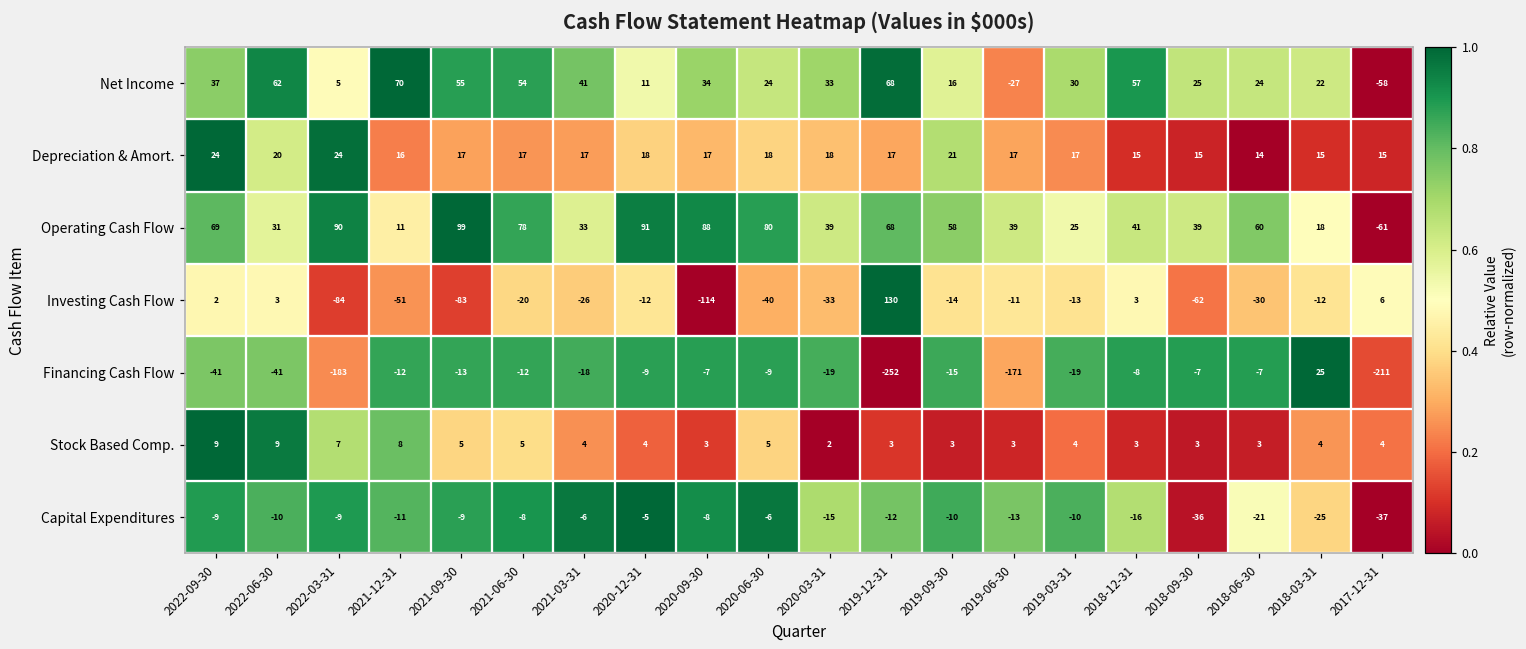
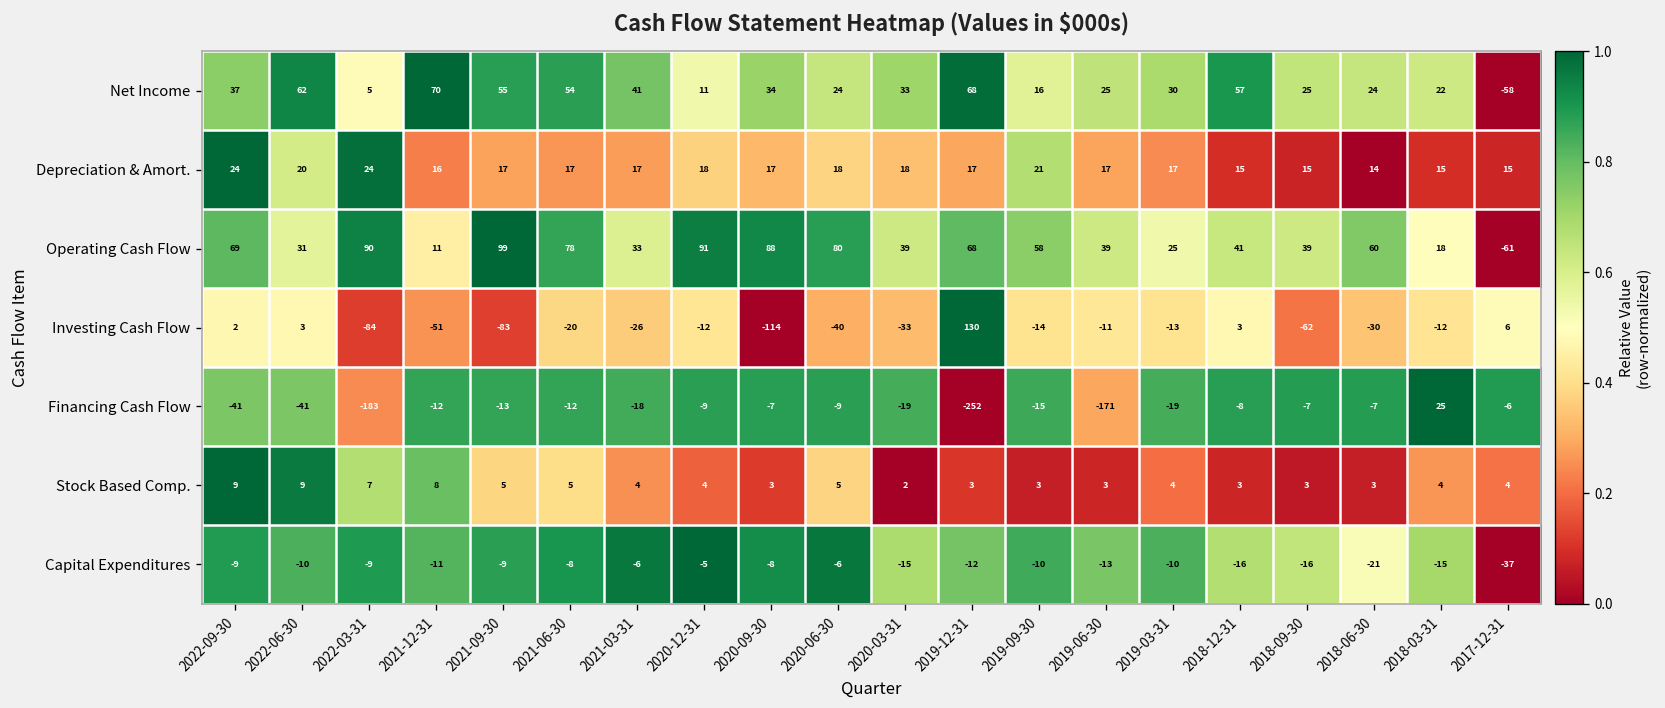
Net Income, 2019-06-30: -27 -> 25
Financing Cash Flow, 2017-12-31: -211 -> -6
Capital Expenditures, 2018-09-30: -36 -> -16
Capital Expenditures, 2018-03-31: -25 -> -15
